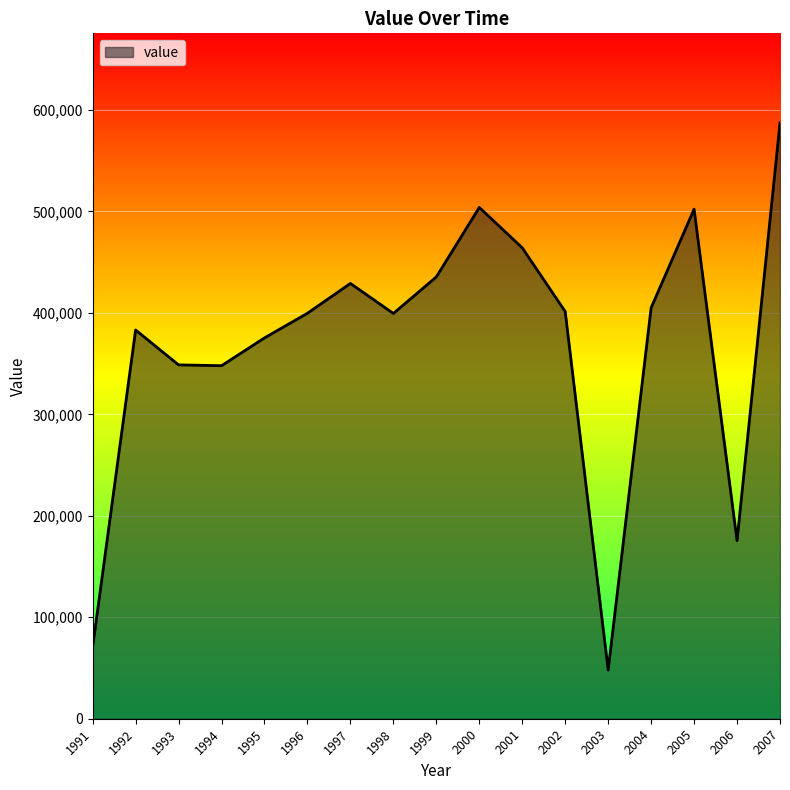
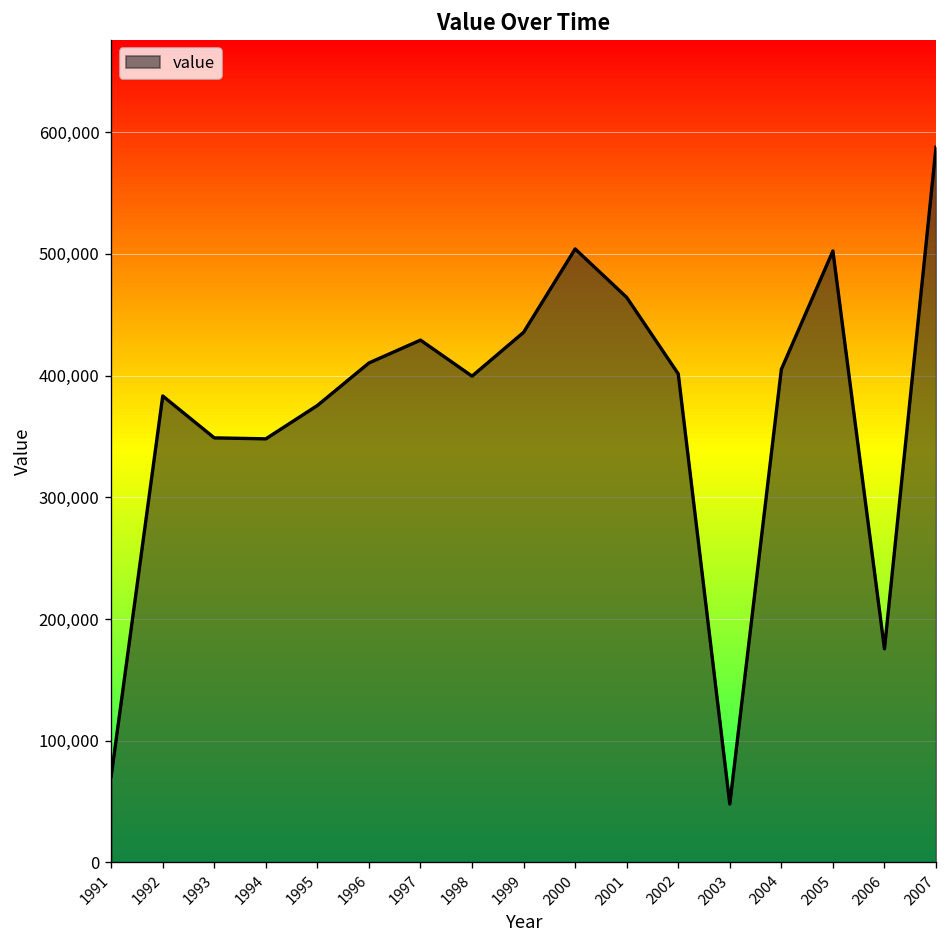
1996: 400,000 -> 410,000
